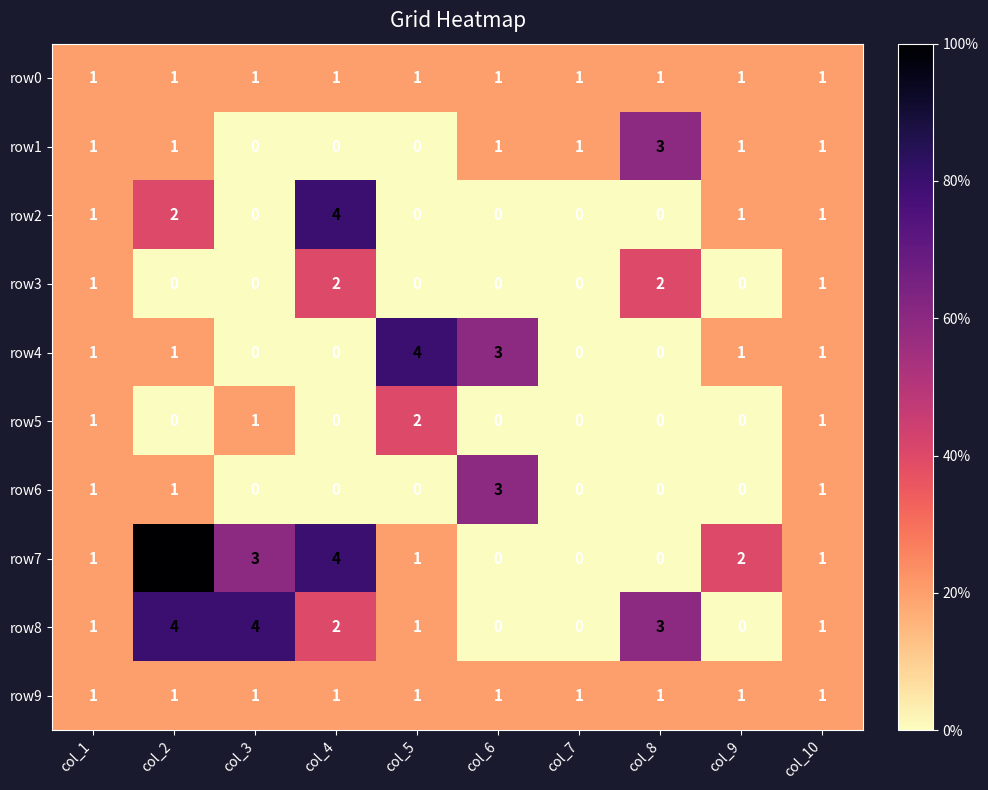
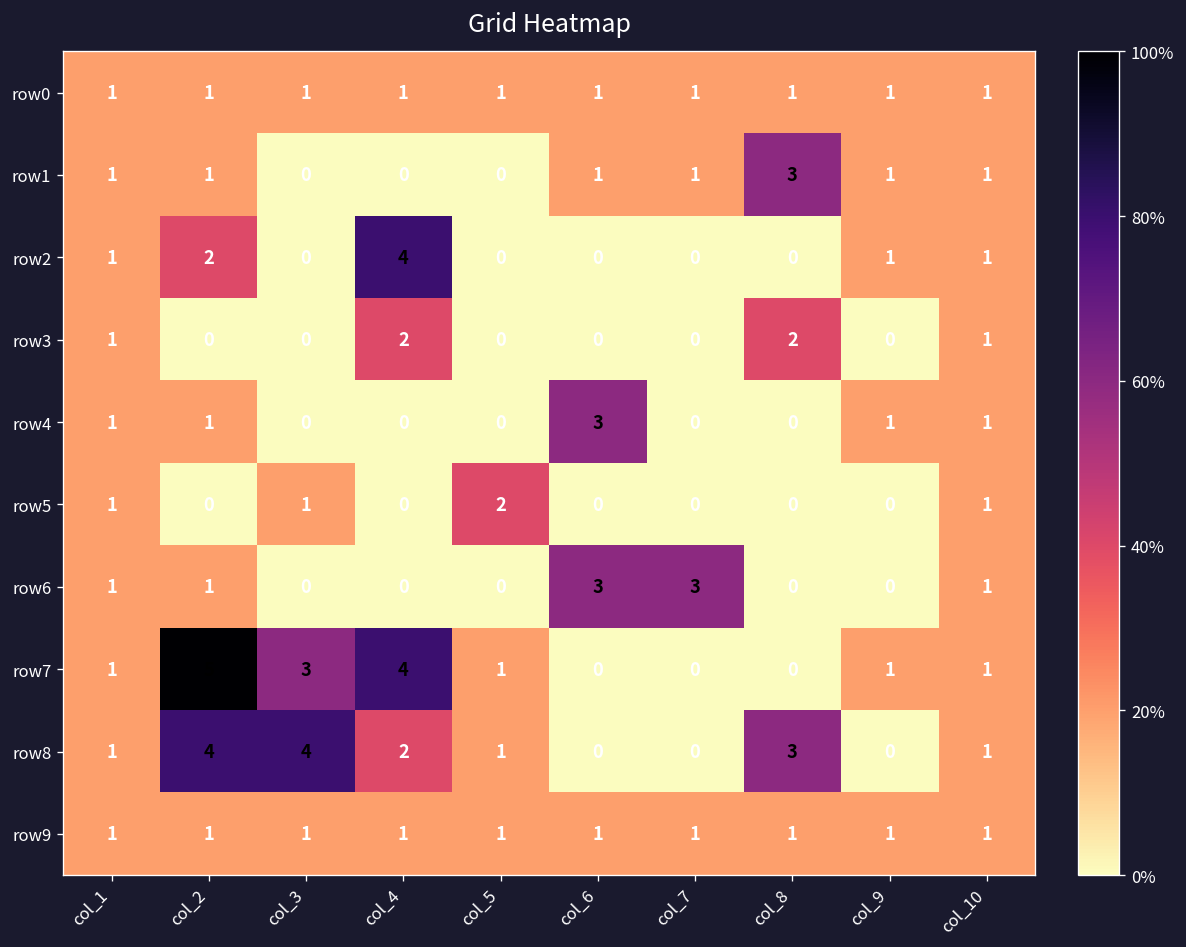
row4, col_5: 4 -> 0
row6, col_7: 0 -> 3
row7, col_9: 2 -> 1
